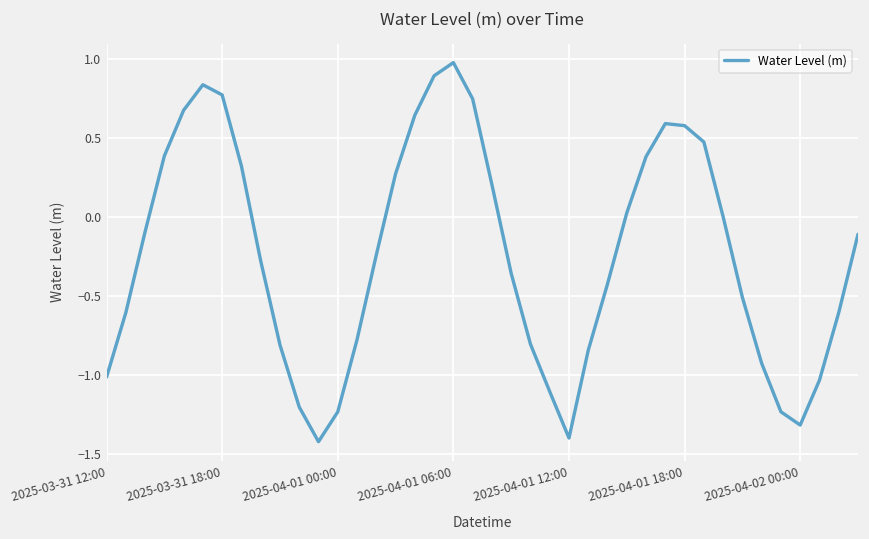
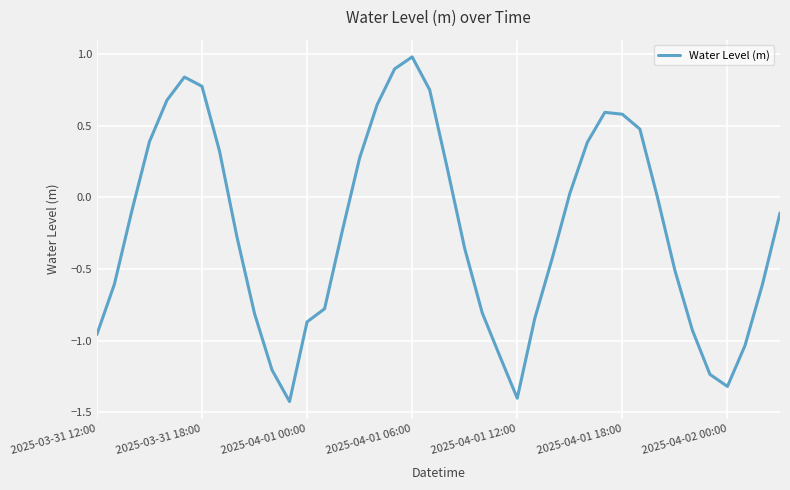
2025-03-31 12:00: -1.02 -> -0.96
2025-04-01 00:00: -1.24 -> -0.87
